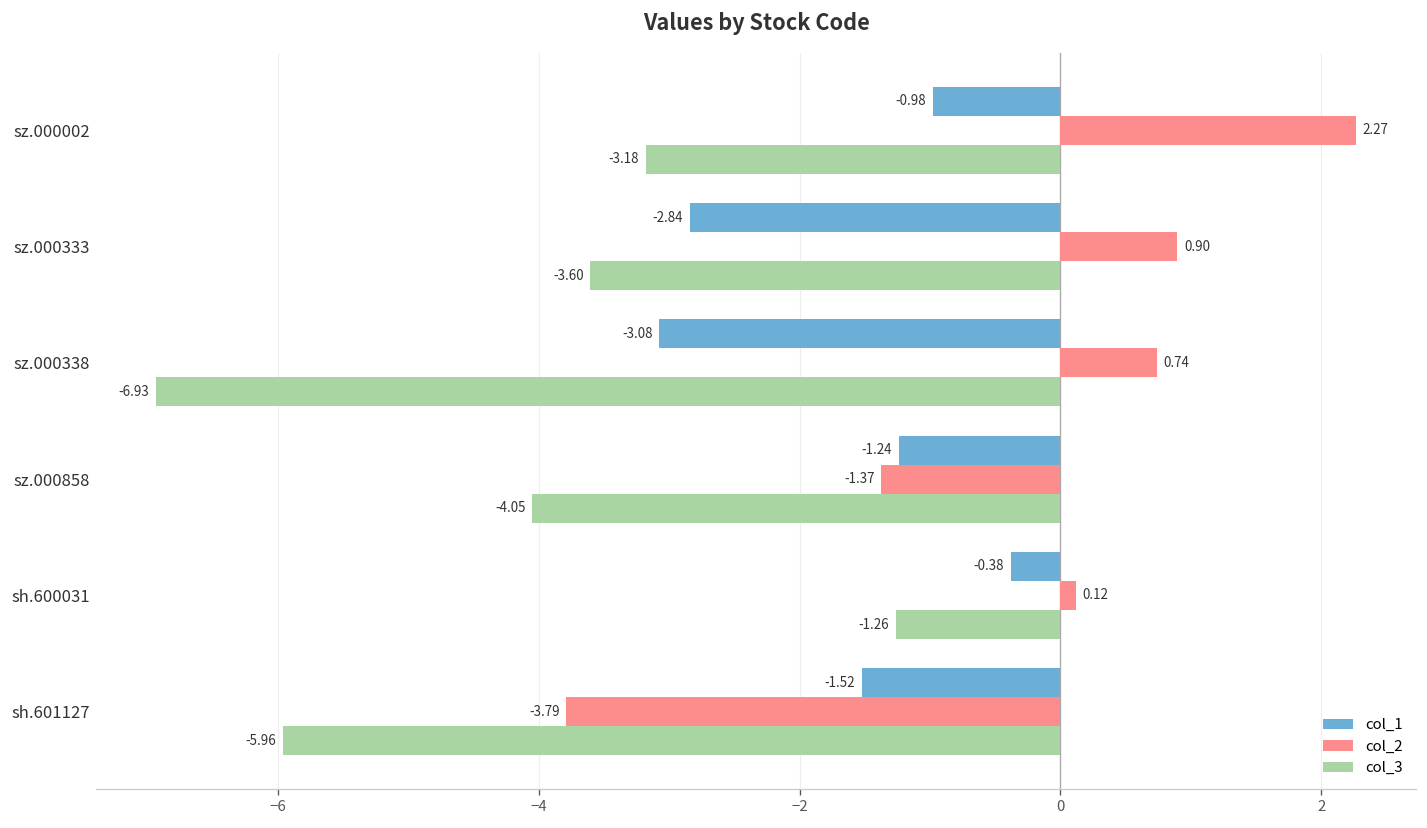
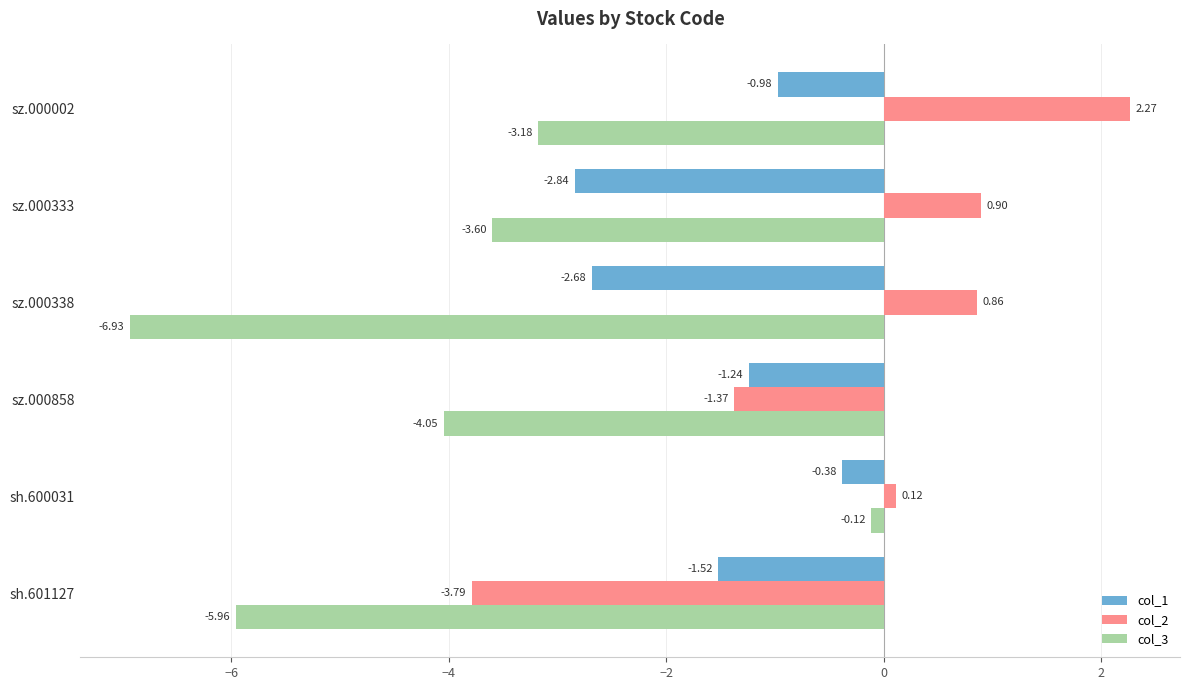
col_1, sz.000338: -3.08 -> -2.68
col_2, sz.000338: 0.74 -> 0.86
col_3, sh.600031: -1.26 -> -0.12
